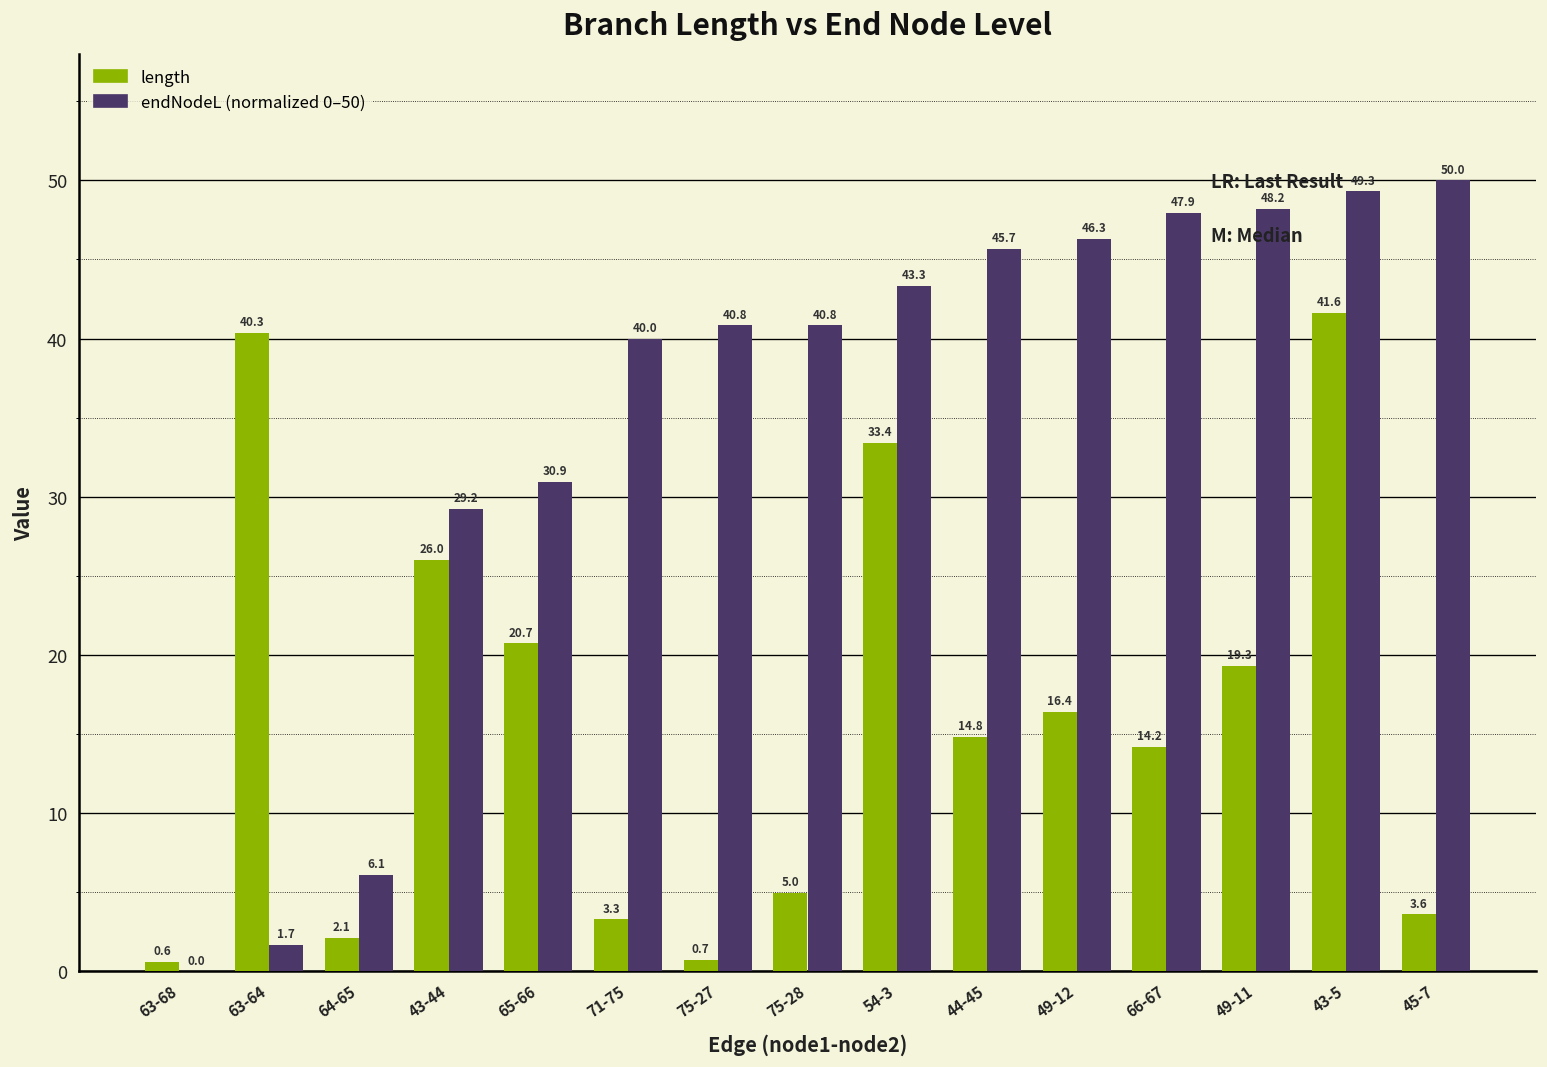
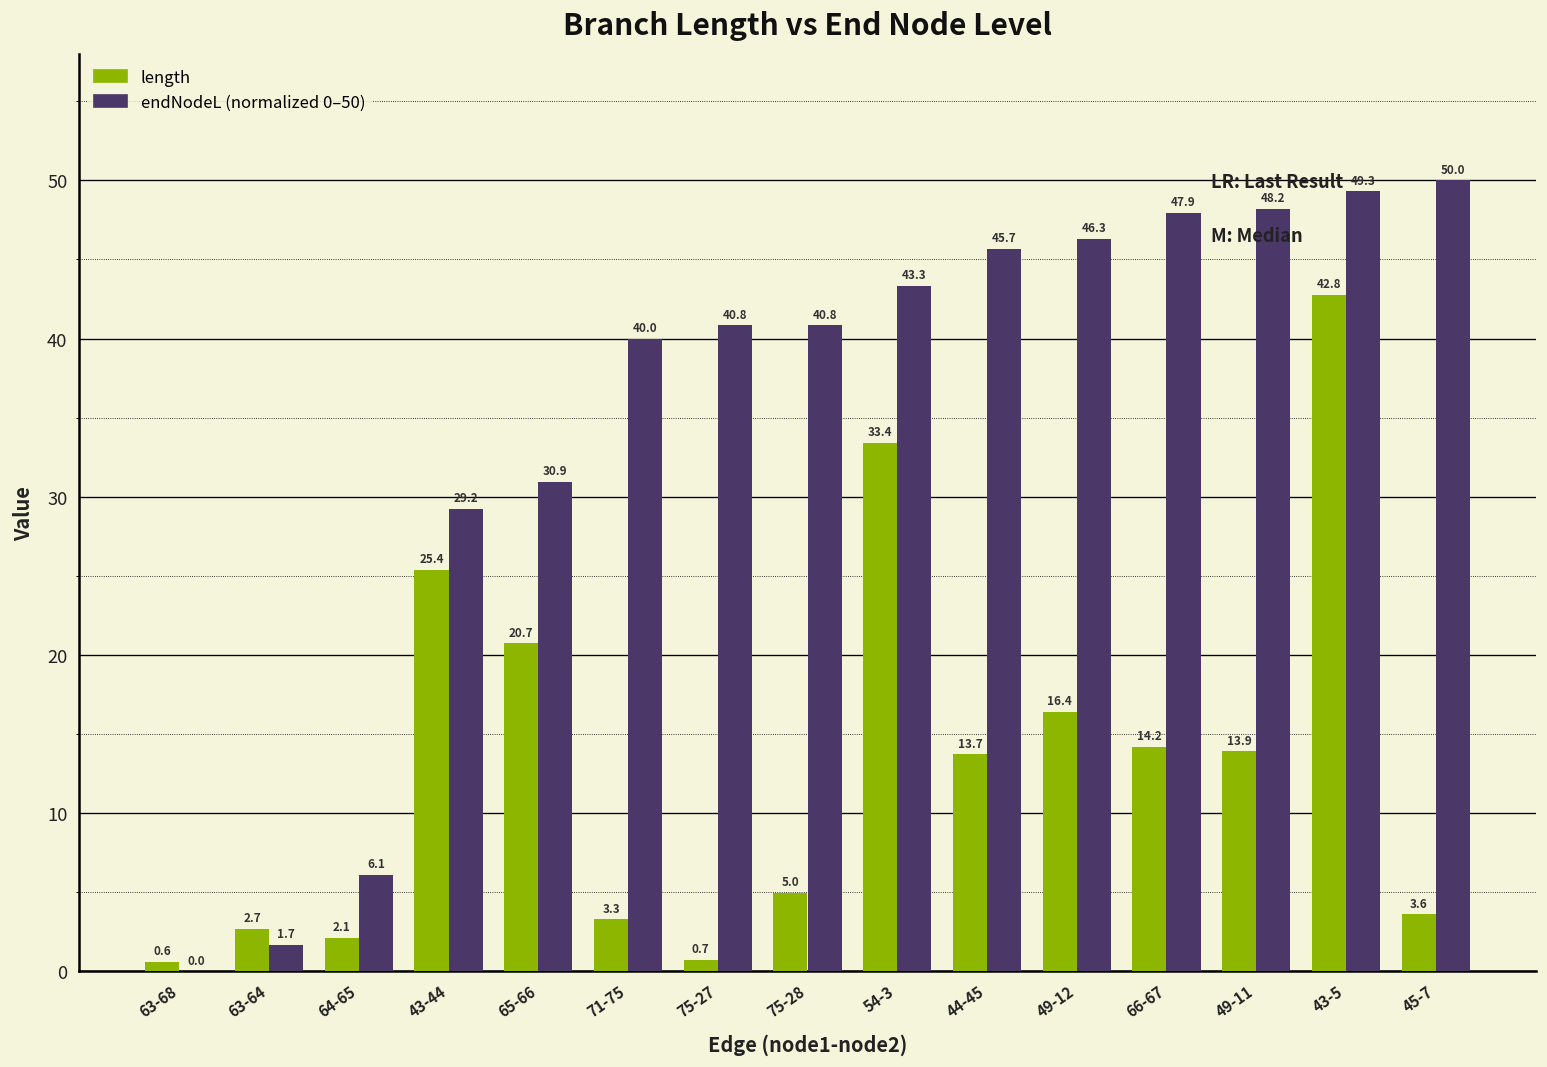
length, 63-64: 40.3 -> 2.7
length, 43-44: 26.0 -> 25.4
length, 44-45: 14.8 -> 13.7
length, 49-11: 19.3 -> 13.9
length, 43-5: 41.6 -> 42.8
